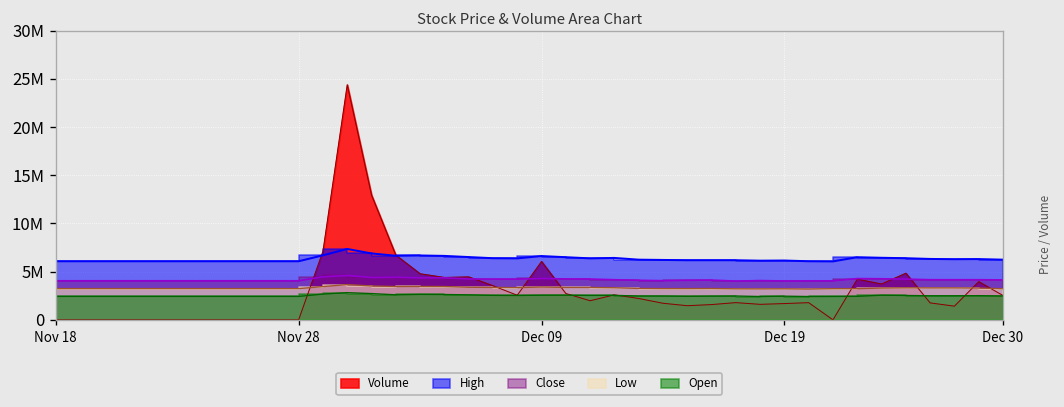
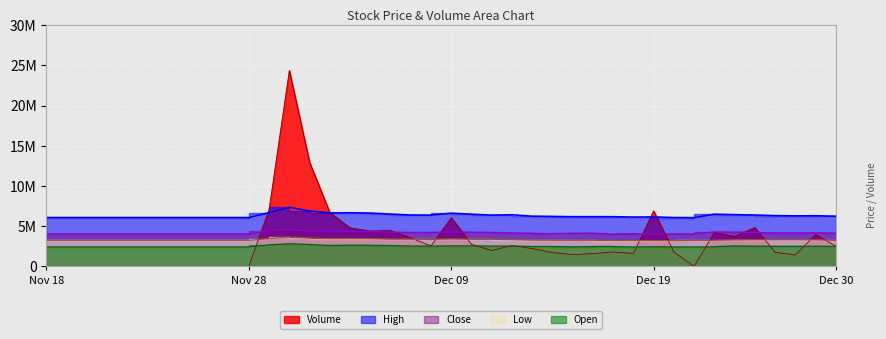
Volume, Dec 19: 2000000 -> 7000000
